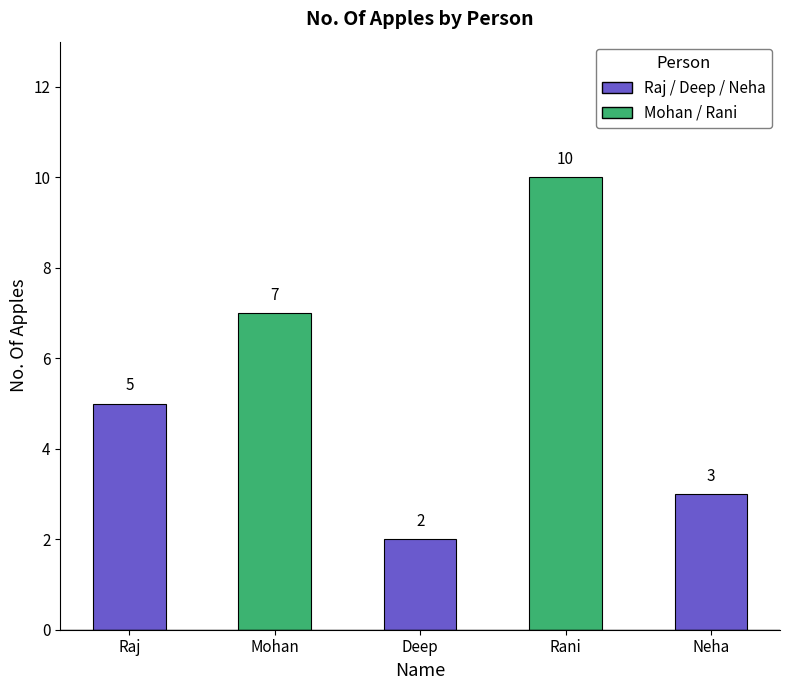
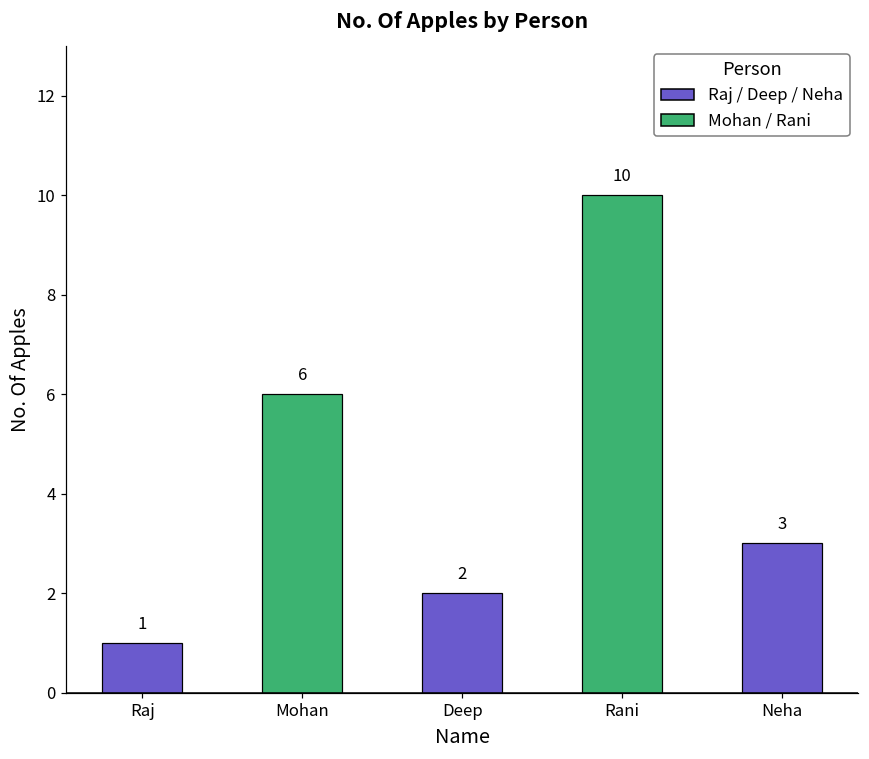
Raj: 5 -> 1
Mohan: 7 -> 6
